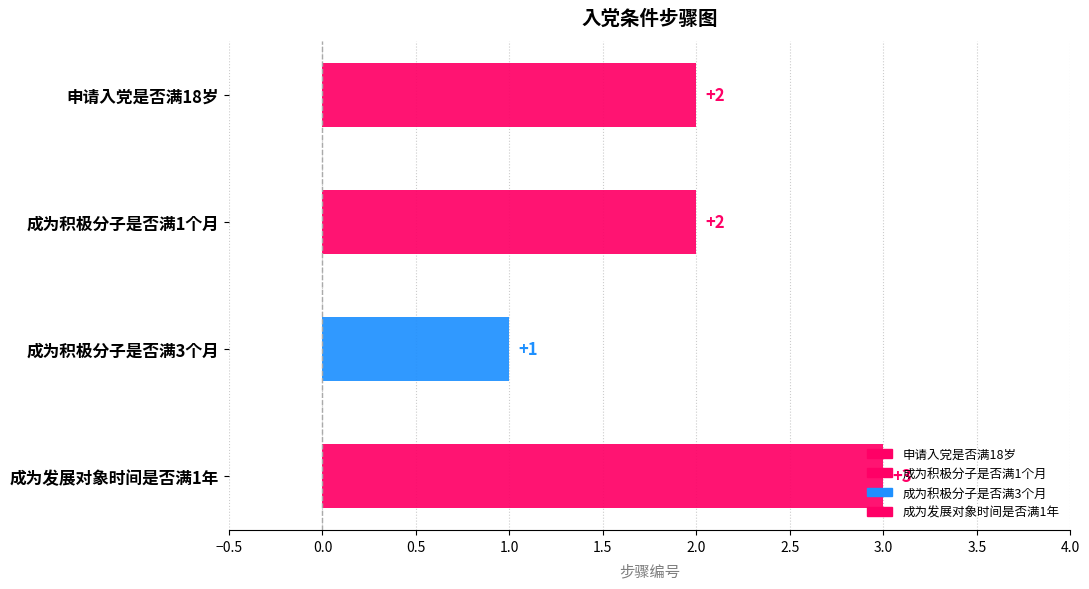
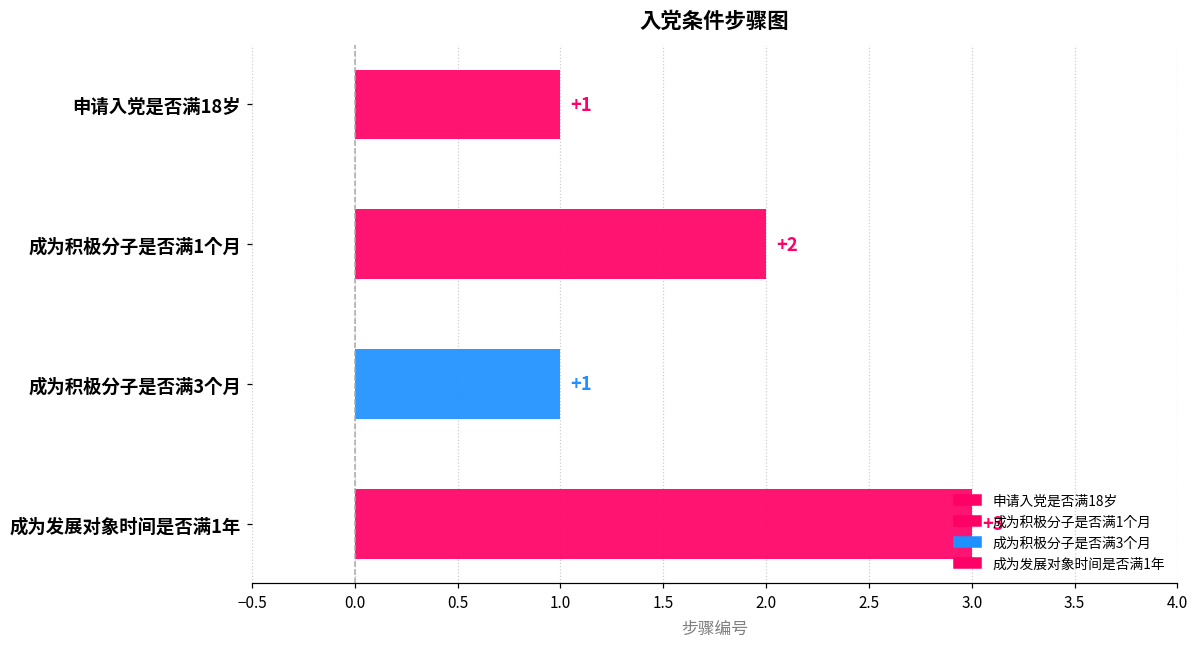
申请入党是否满18岁: +2 -> +1
